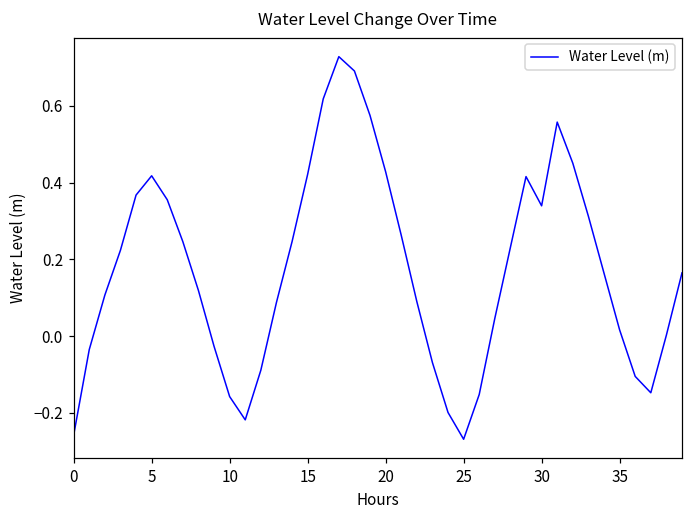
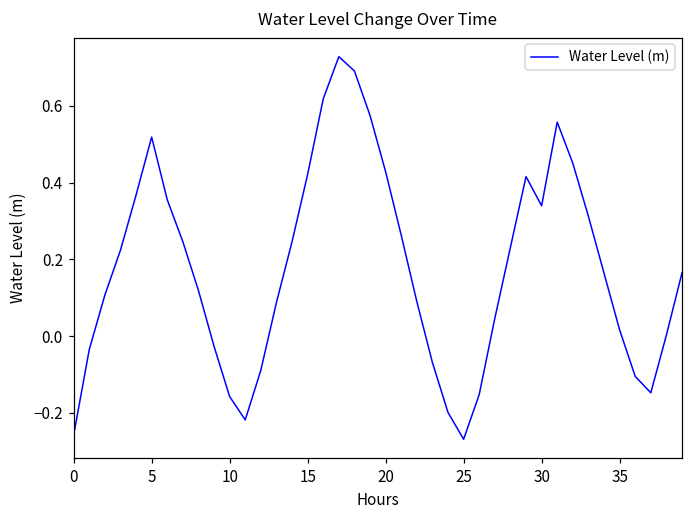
5: 0.42 -> 0.52
